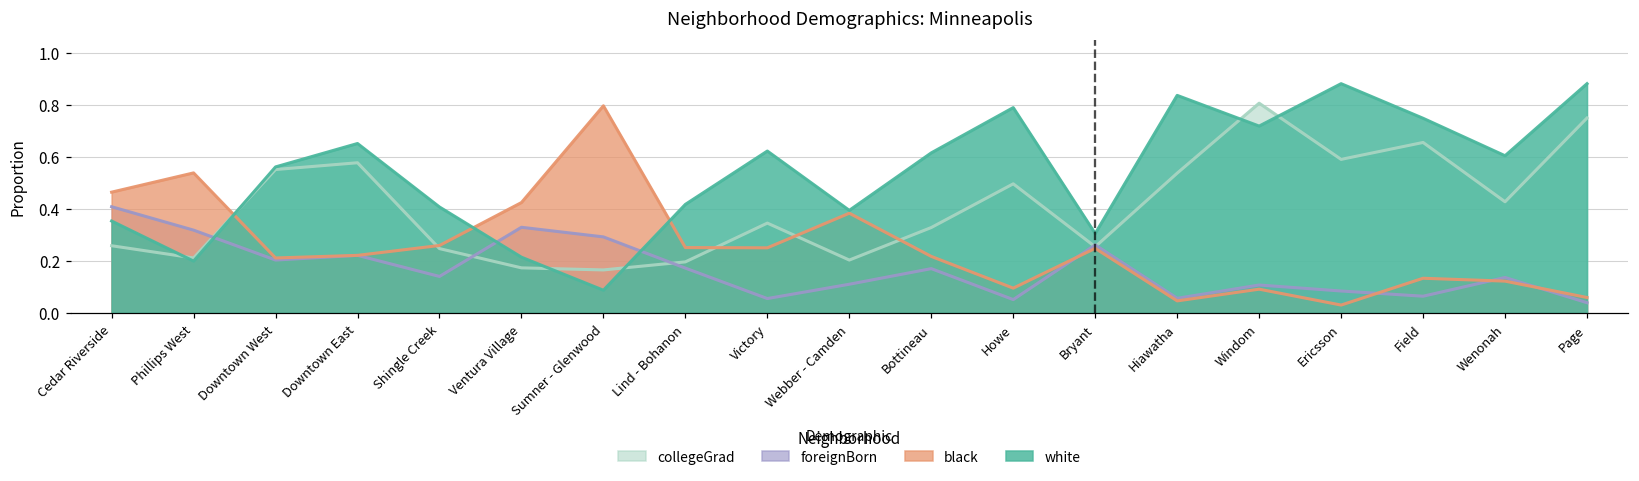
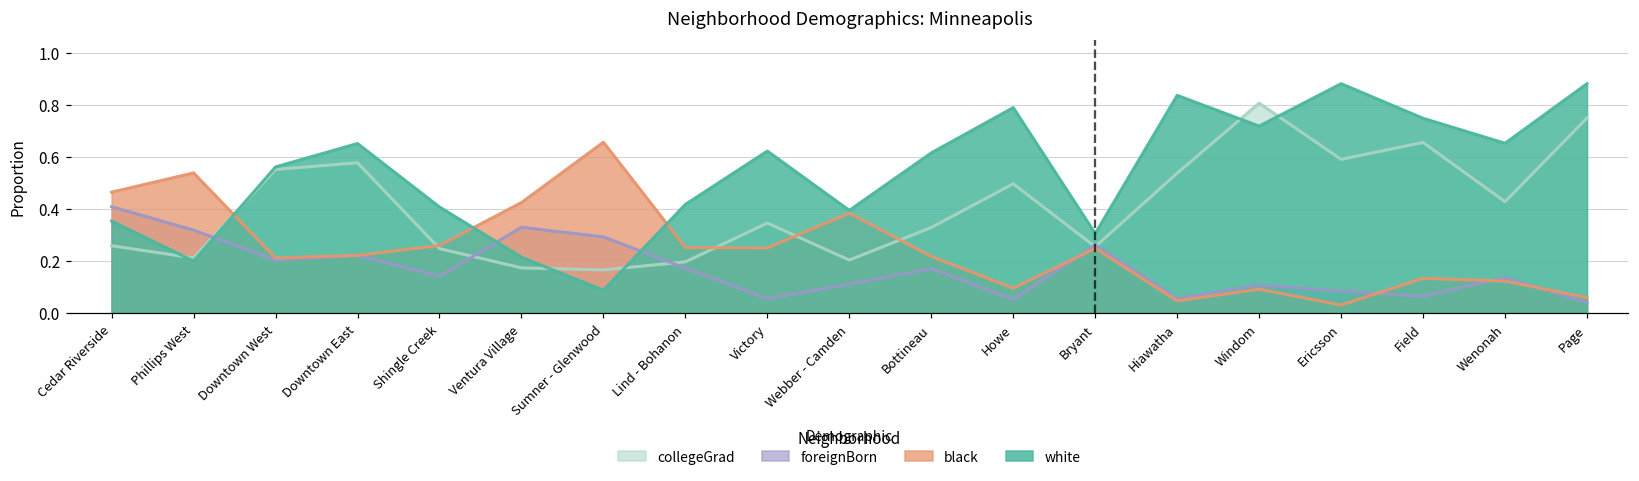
black, Sumner - Glenwood: 0.80 -> 0.66
white, Wenonah: 0.60 -> 0.65
